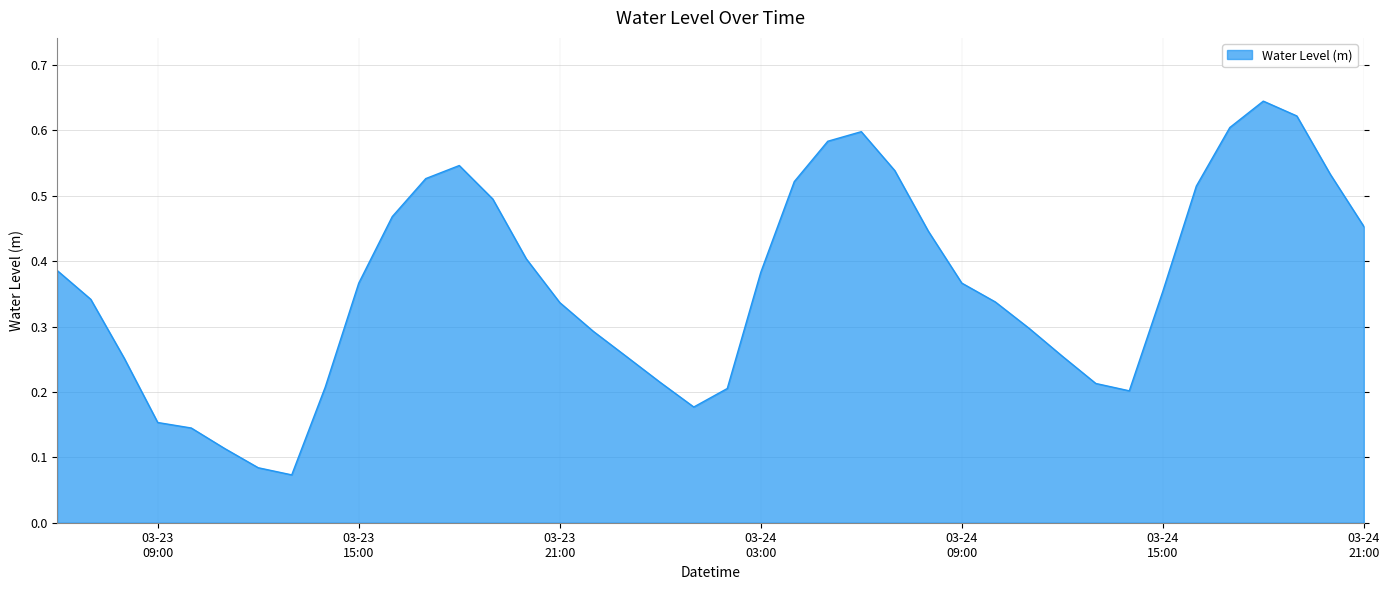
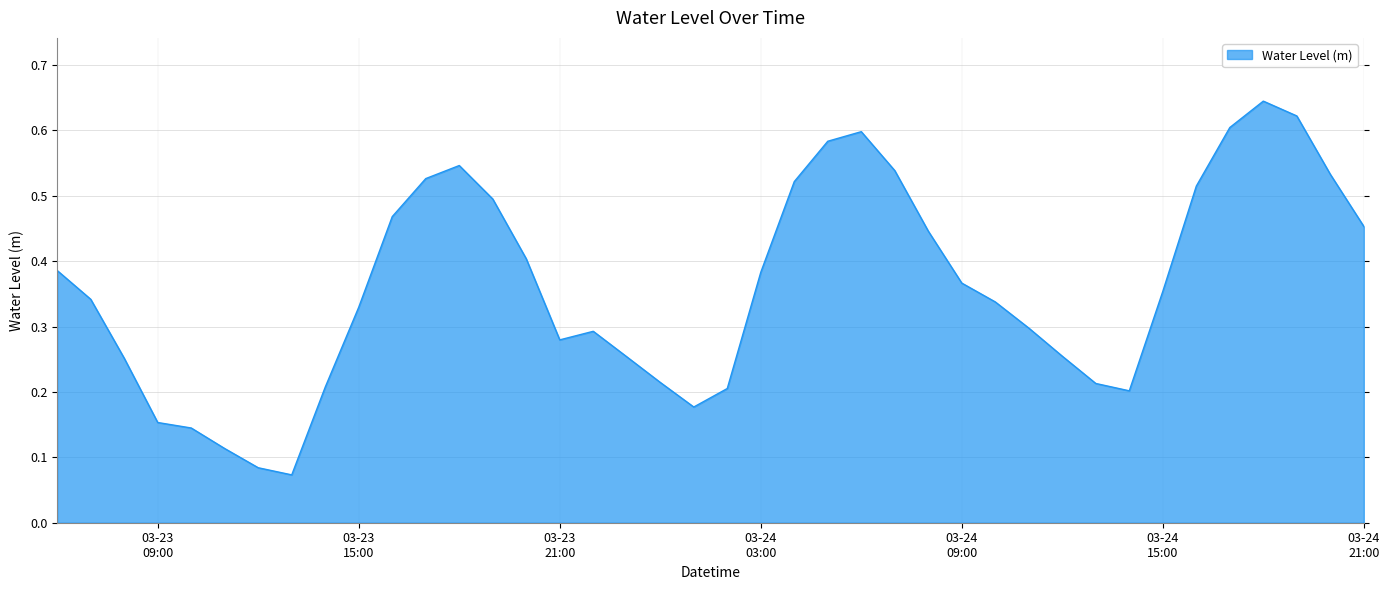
03-23 15:00: 0.37 -> 0.33
03-23 21:00: 0.34 -> 0.28
